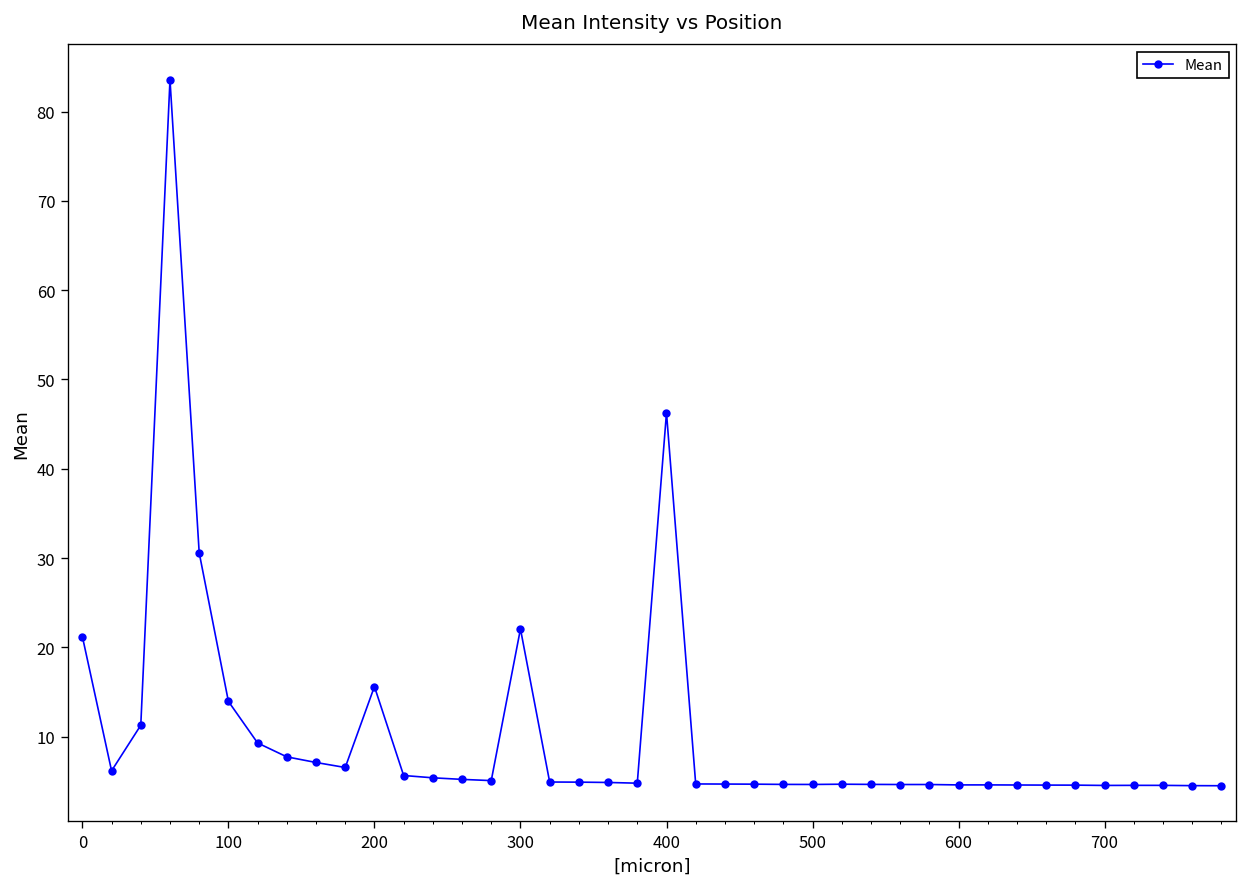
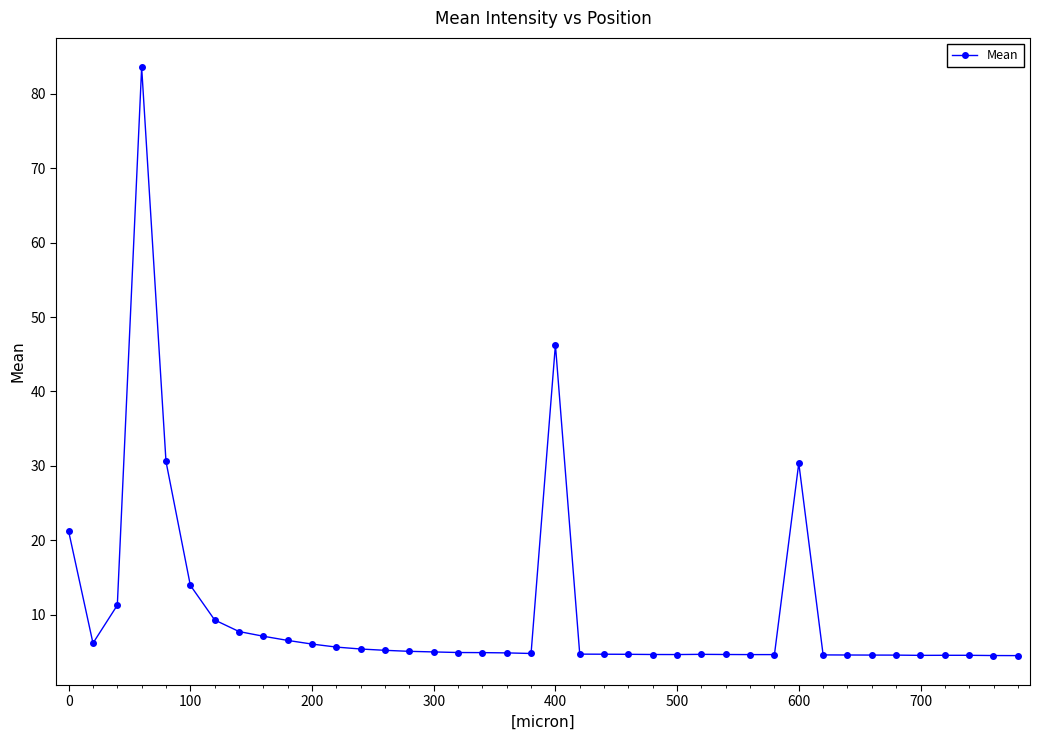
200: 16 -> 6
300: 22 -> 5
600: 5 -> 30
